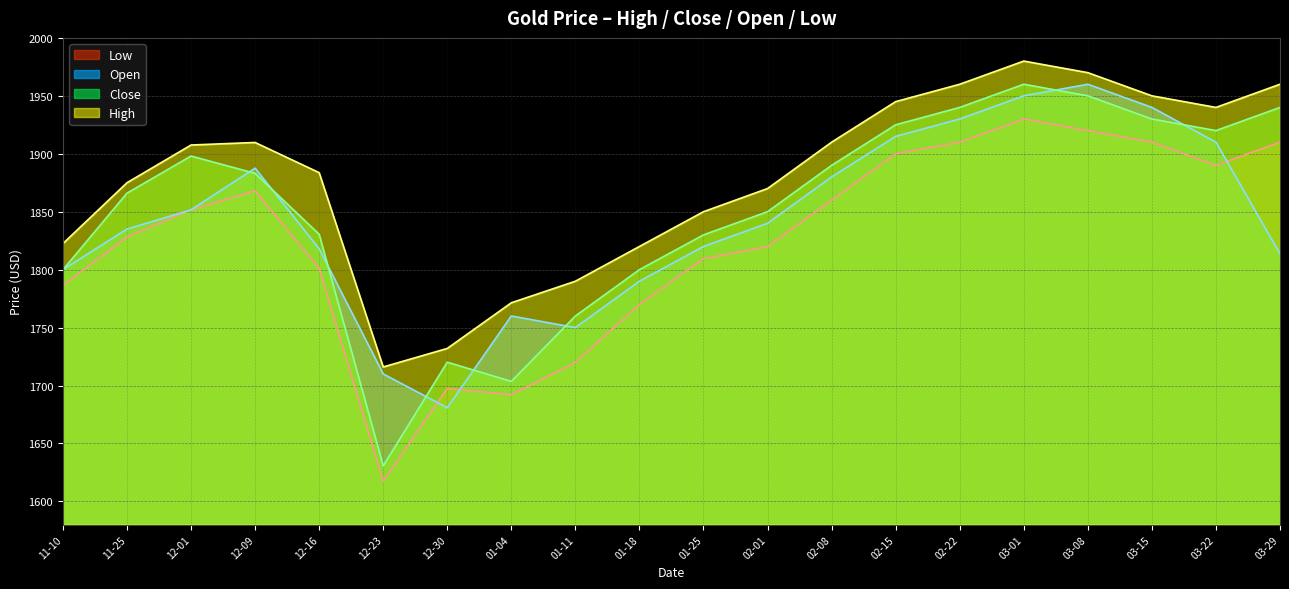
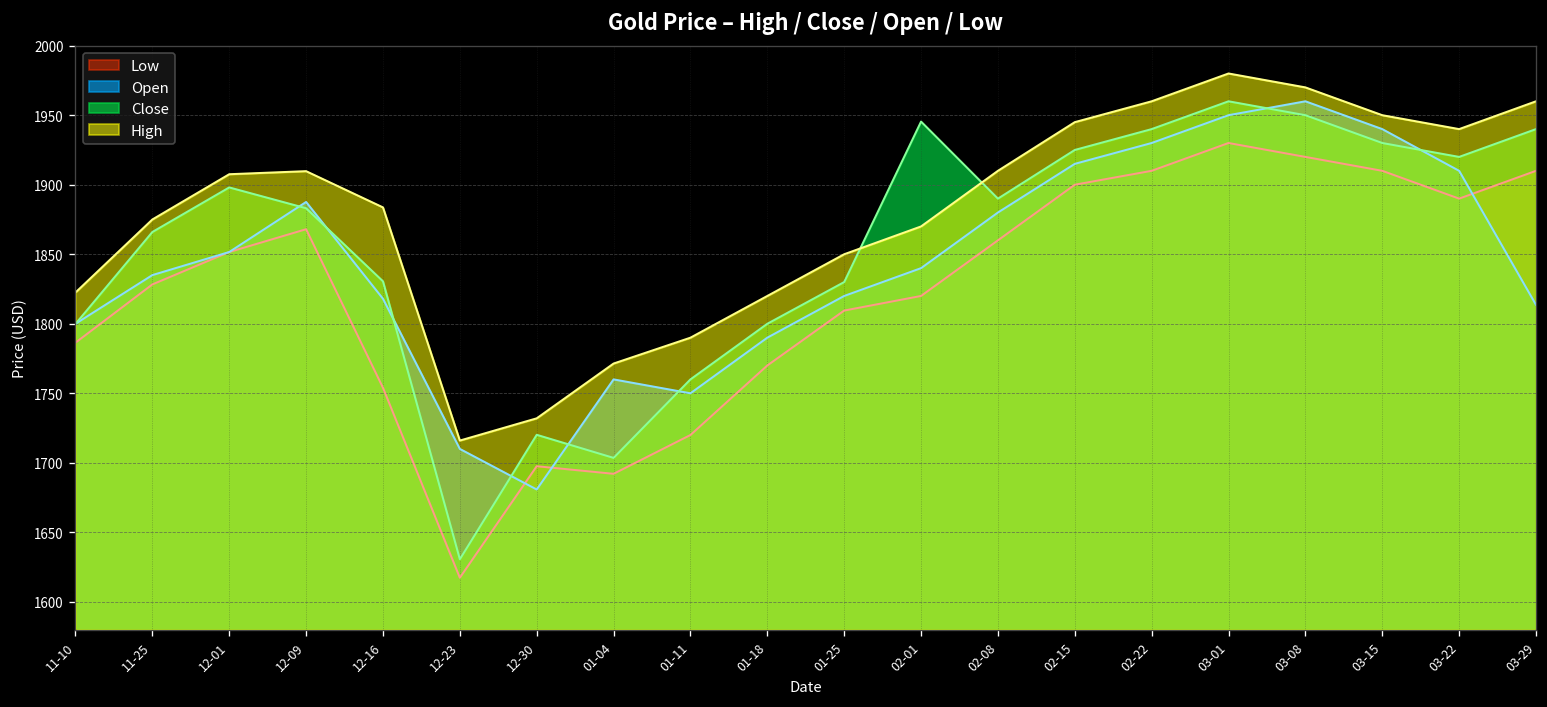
Low, 12-16: 1801 -> 1754
Close, 02-01: 1850 -> 1945
